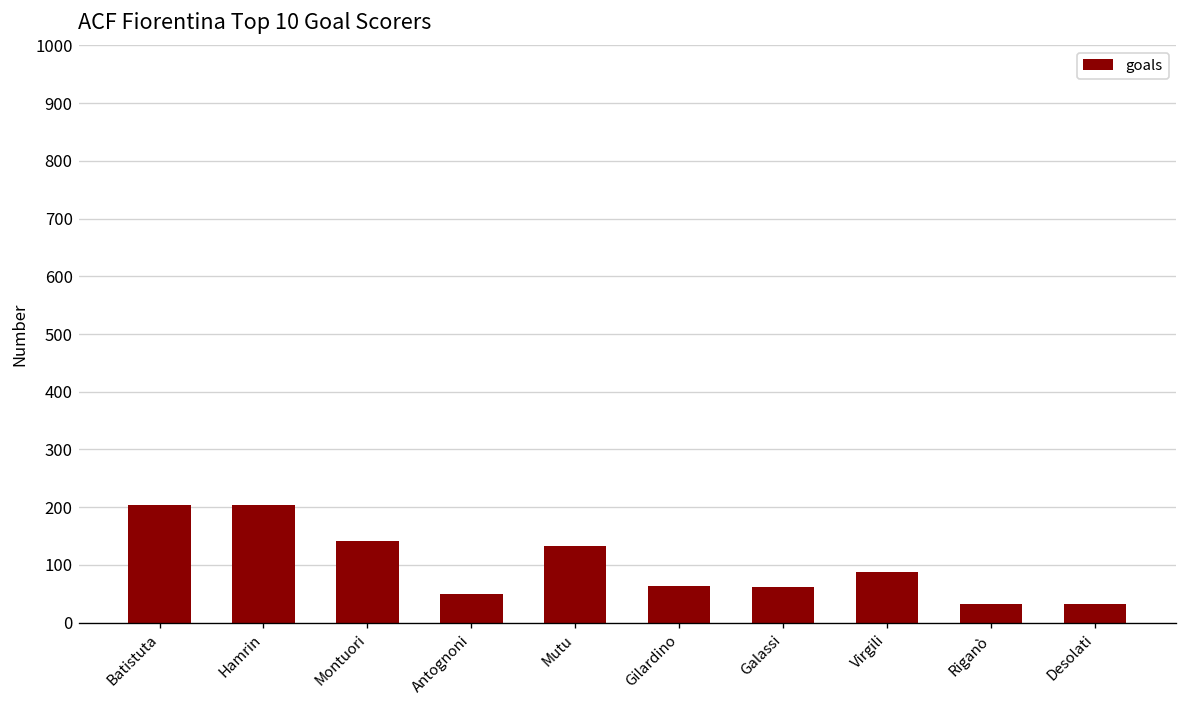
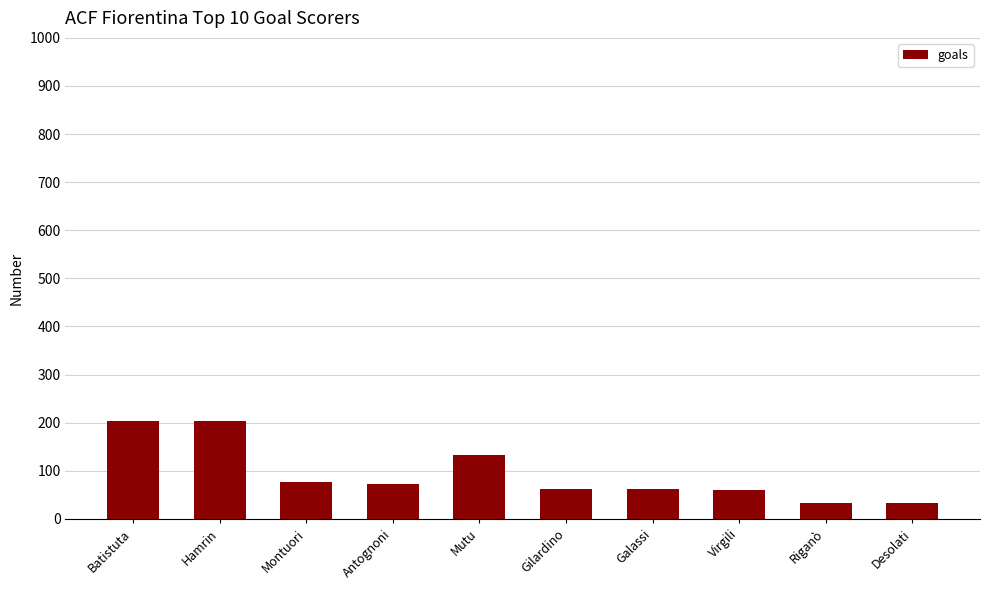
Montuori: 140 -> 80
Antognoni: 50 -> 70
Virgili: 90 -> 60
